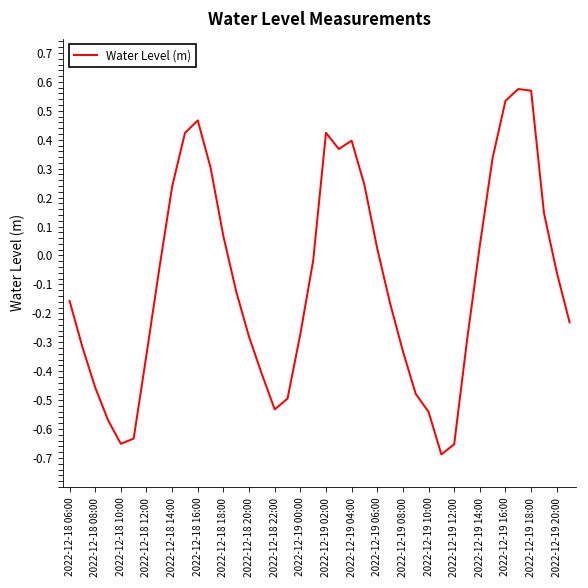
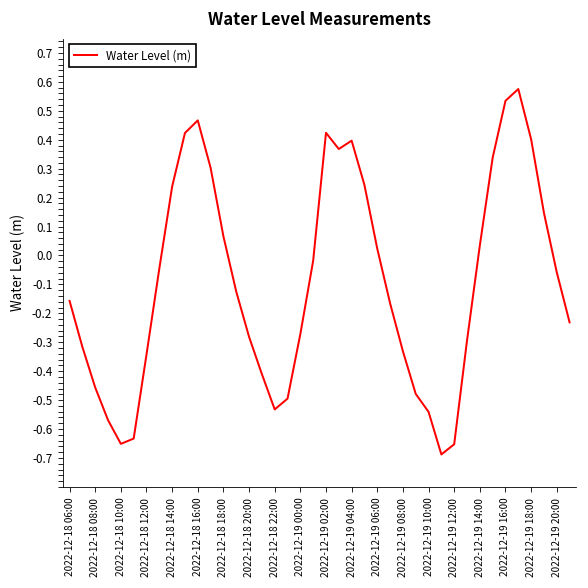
2022-12-19 18:00: 0.57 -> 0.40
